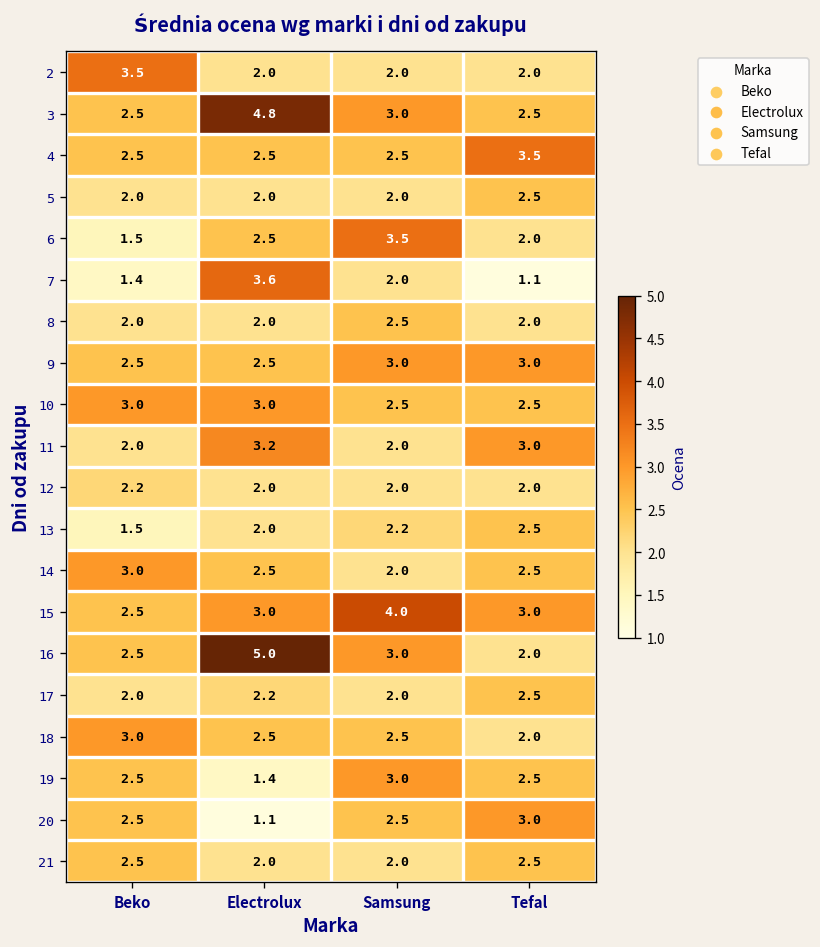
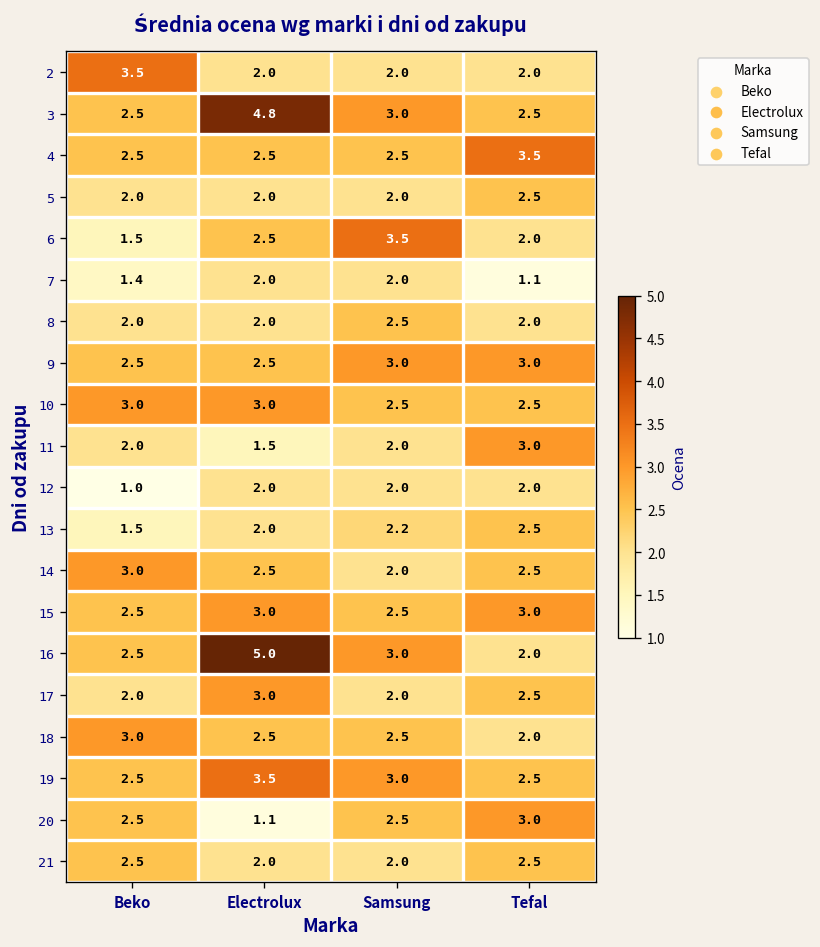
7, Electrolux: 3.6 -> 2.0
11, Electrolux: 3.2 -> 1.5
12, Beko: 2.2 -> 1.0
15, Samsung: 4.0 -> 2.5
17, Electrolux: 2.2 -> 3.0
19, Electrolux: 1.4 -> 3.5
